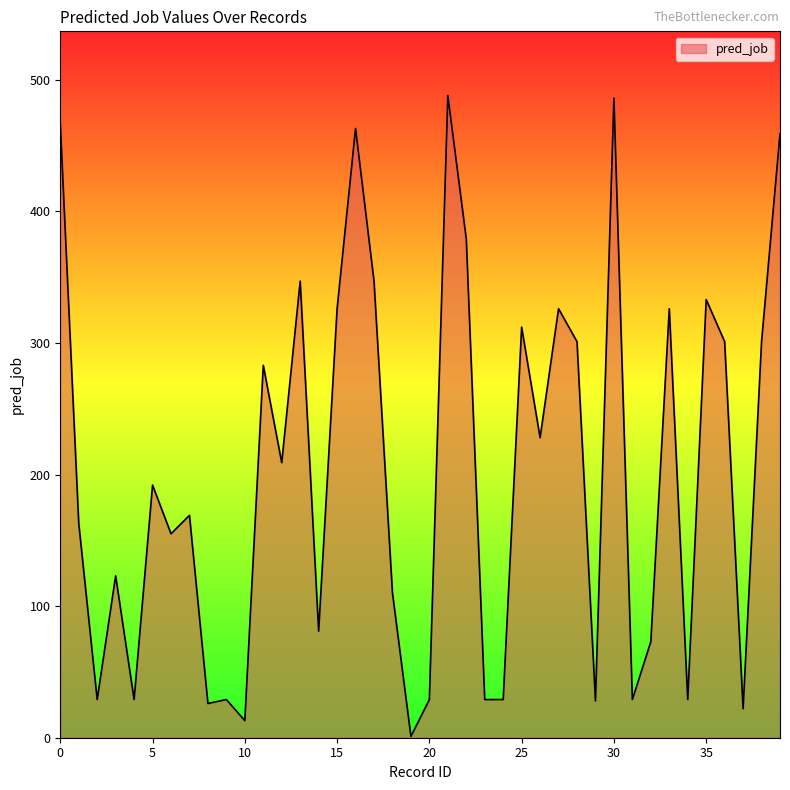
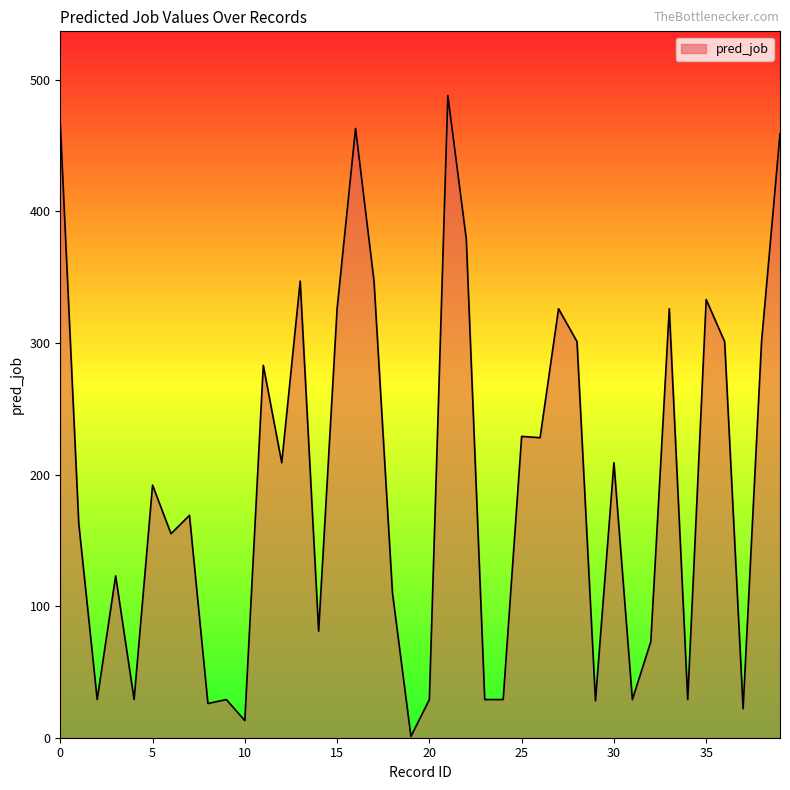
25: 312 -> 229
30: 486 -> 209
